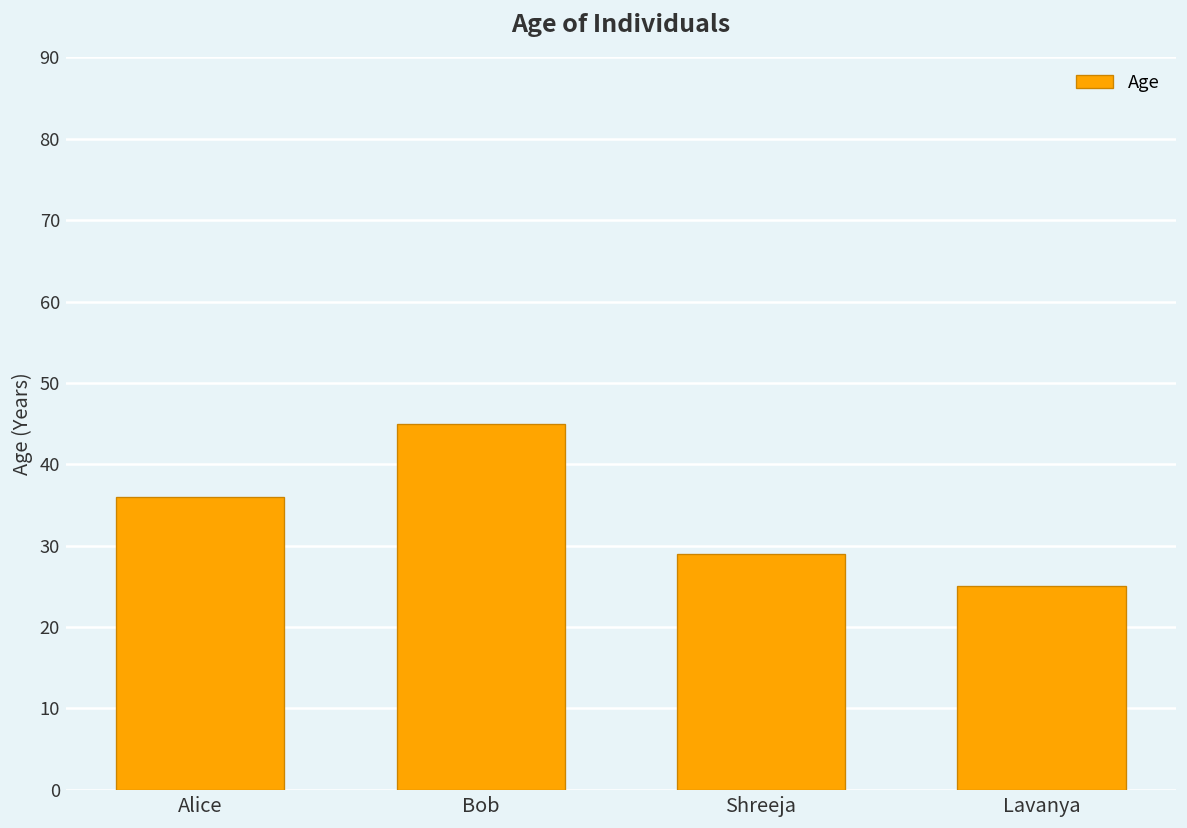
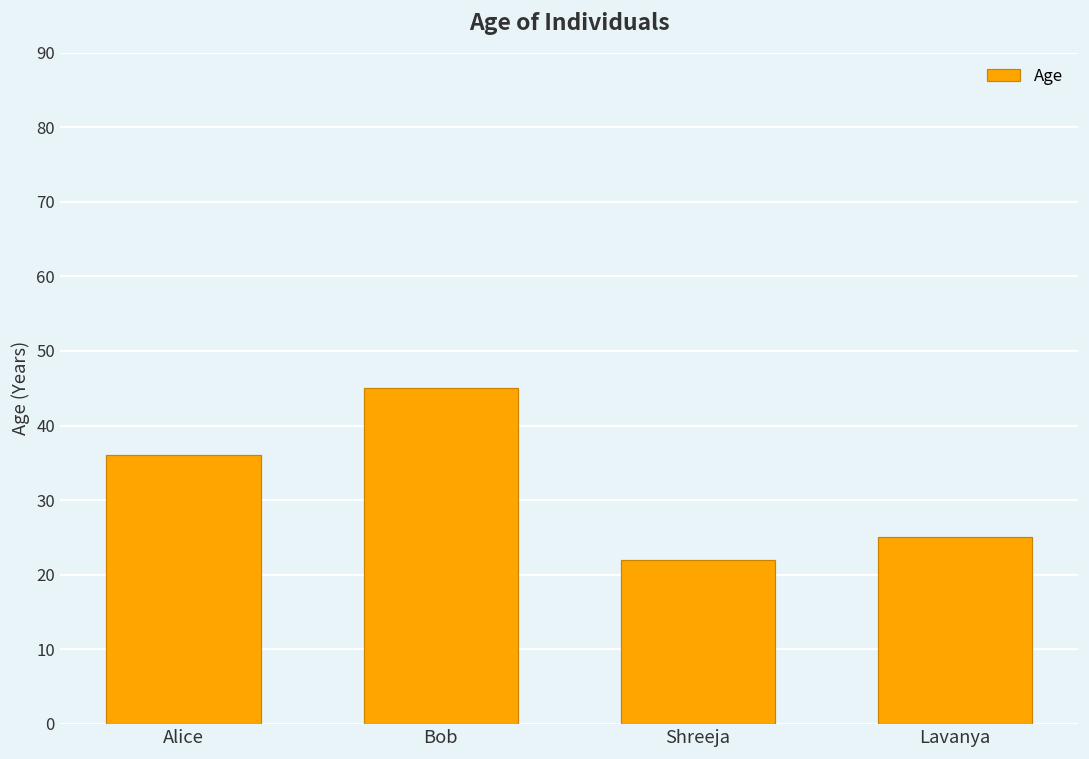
Shreeja: 29 -> 22
